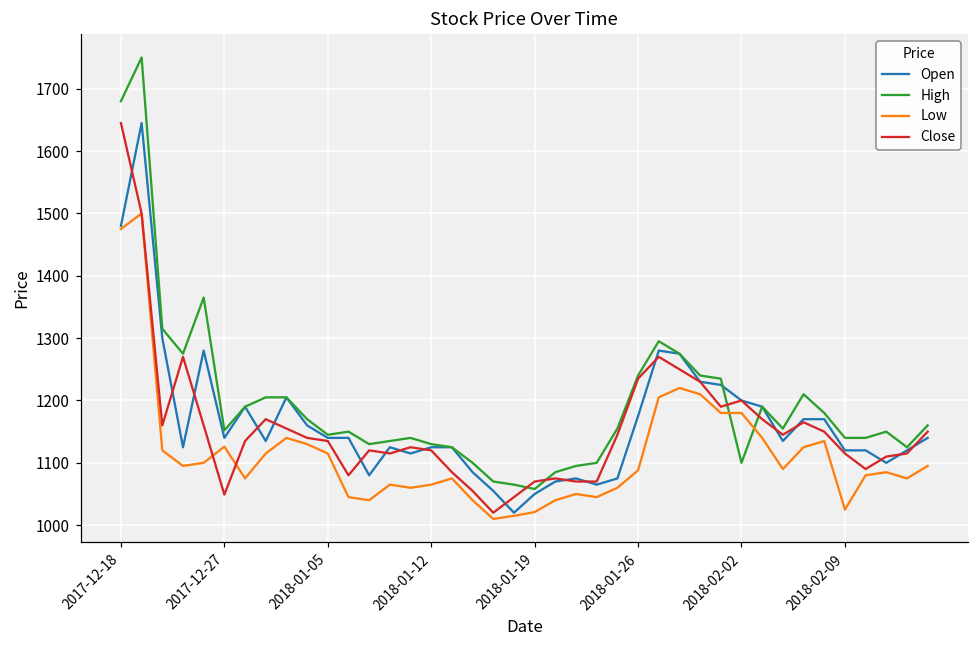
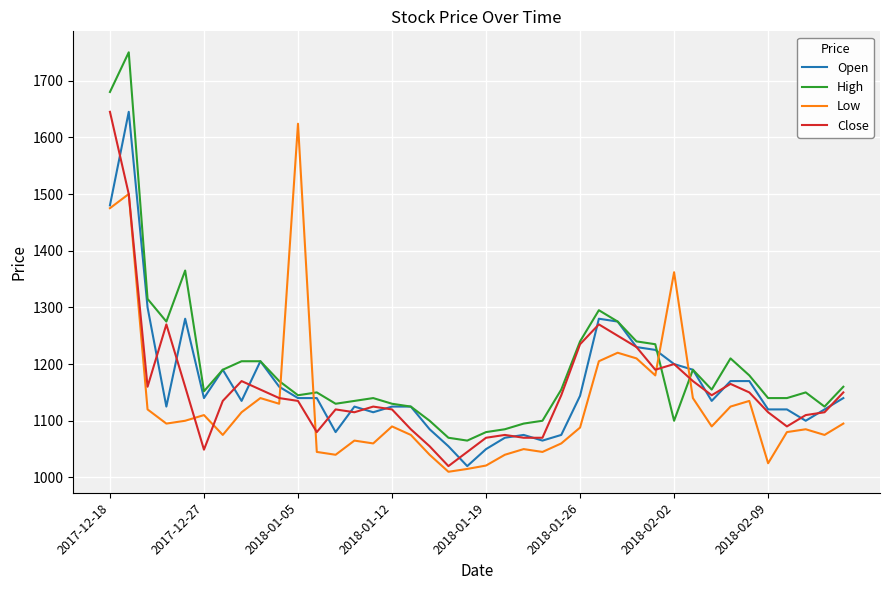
Low, 2017-12-27: 1130 -> 1110
Low, 2018-01-05: 1120 -> 1620
Low, 2018-01-12: 1070 -> 1090
High, 2018-01-19: 1060 -> 1080
Open, 2018-01-26: 1180 -> 1140
Low, 2018-02-02: 1180 -> 1360
